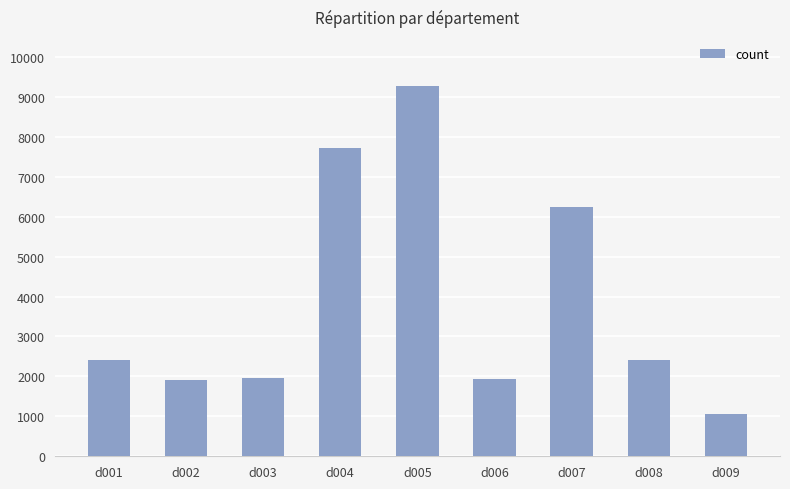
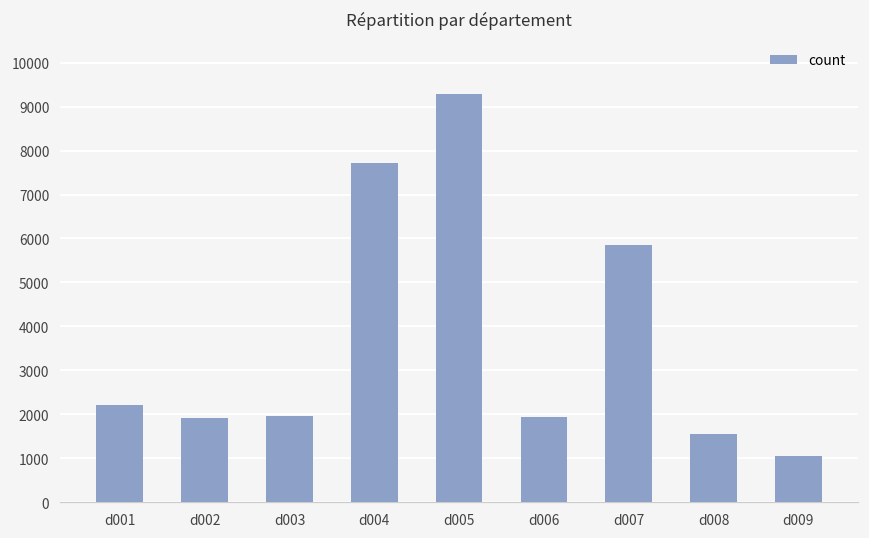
d001: 2400 -> 2200
d007: 6300 -> 5900
d008: 2400 -> 1500
